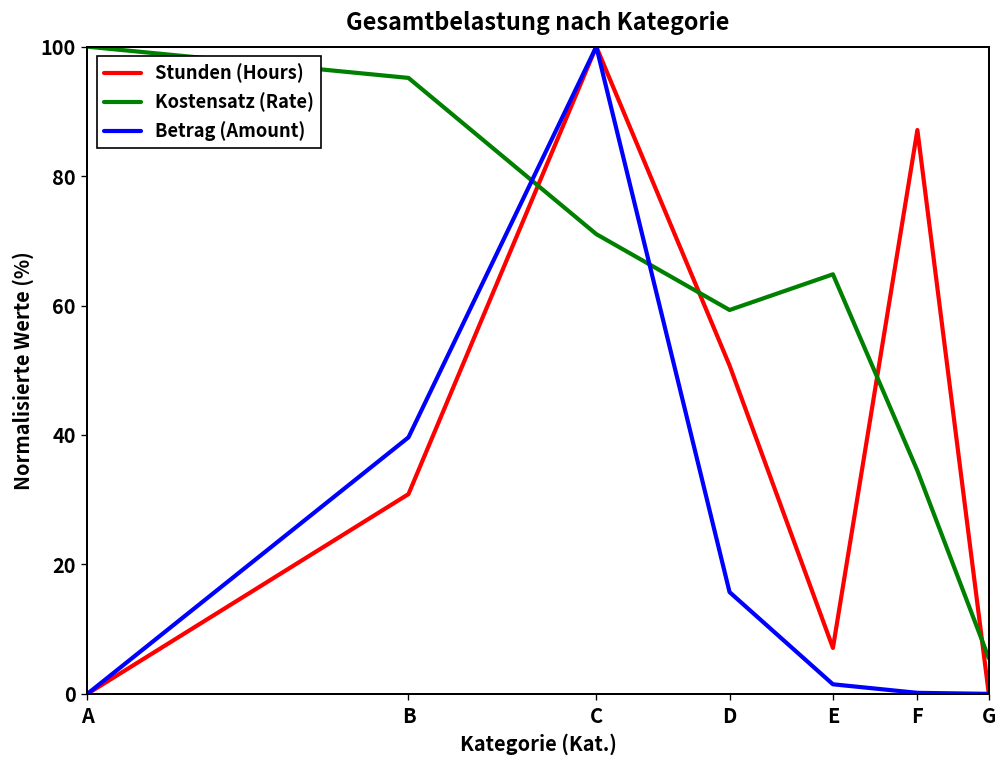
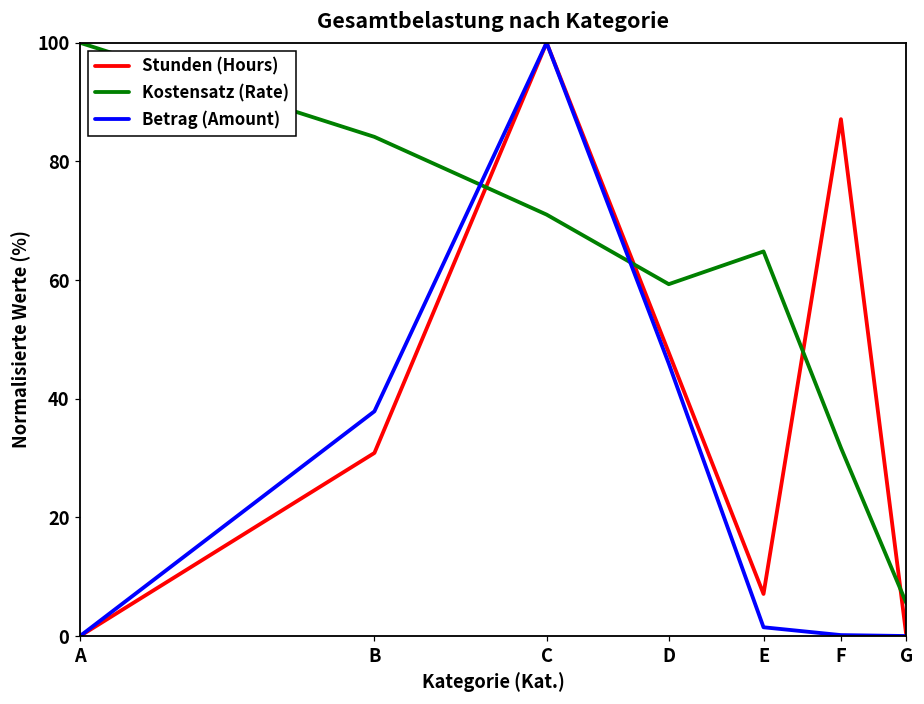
Kostensatz (Rate), B: 95 -> 84
Betrag (Amount), B: 40 -> 38
Stunden (Hours), D: 51 -> 48
Betrag (Amount), D: 16 -> 46
Kostensatz (Rate), F: 34 -> 32
